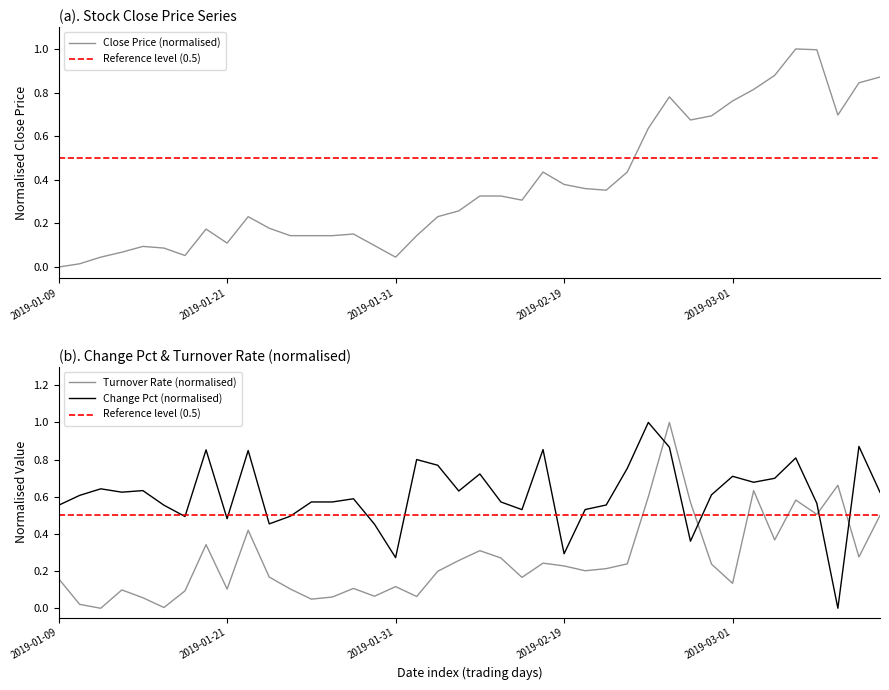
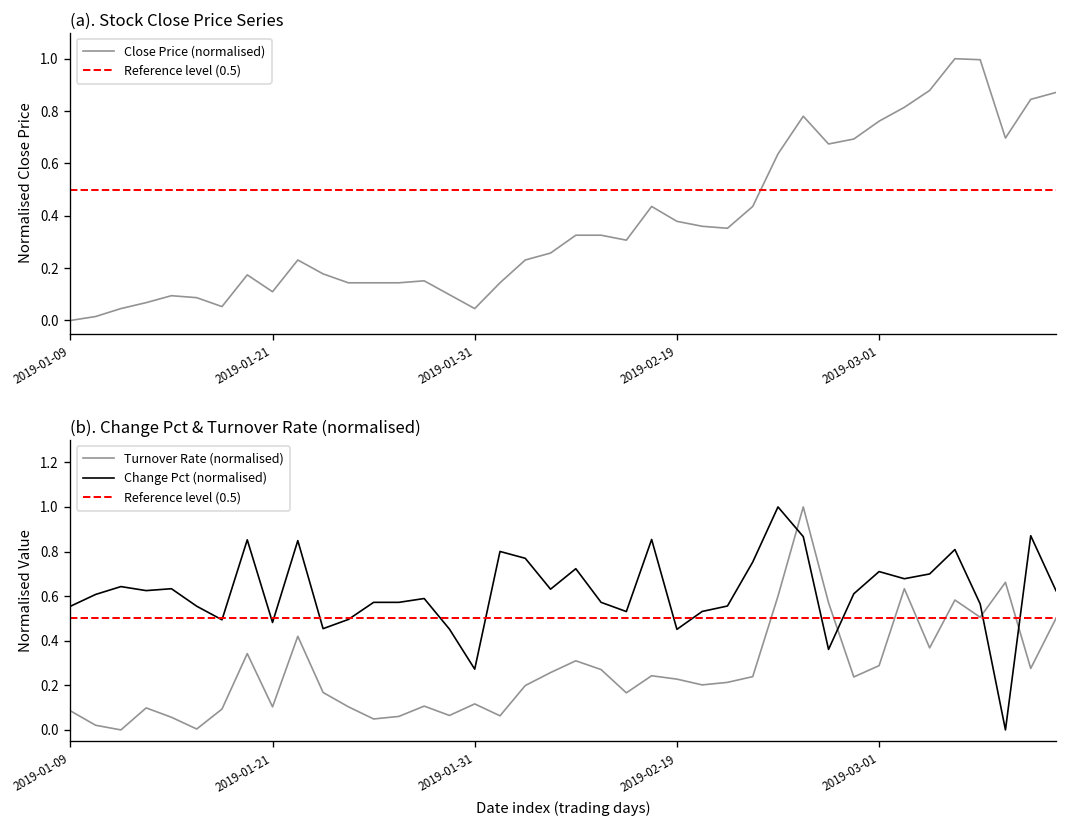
(b). Change Pct & Turnover Rate (normalised), Turnover Rate (normalised), 2019-01-09: 0.16 -> 0.09
(b). Change Pct & Turnover Rate (normalised), Change Pct (normalised), 2019-02-19: 0.29 -> 0.45
(b). Change Pct & Turnover Rate (normalised), Turnover Rate (normalised), 2019-03-01: 0.13 -> 0.29
